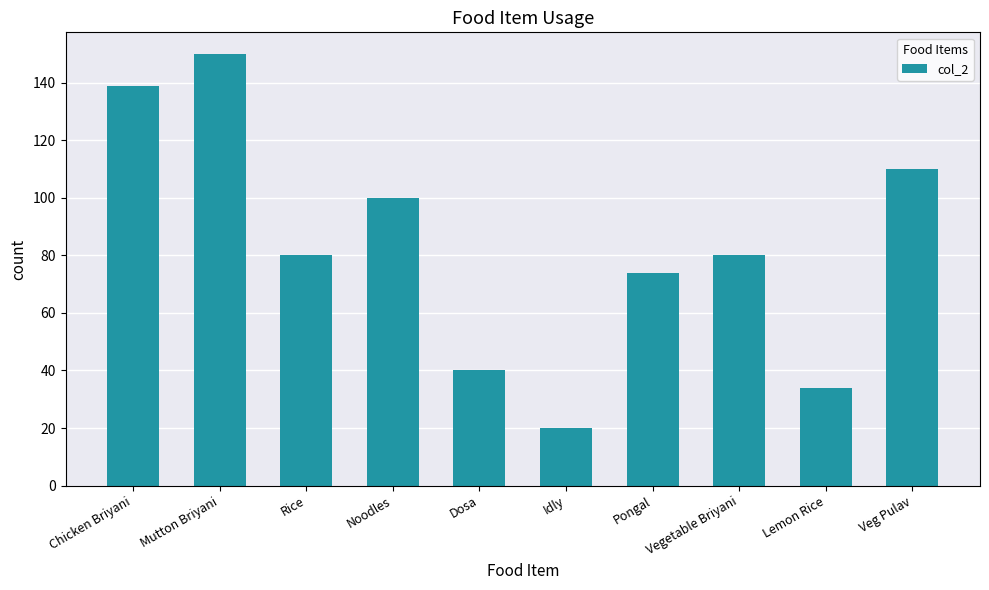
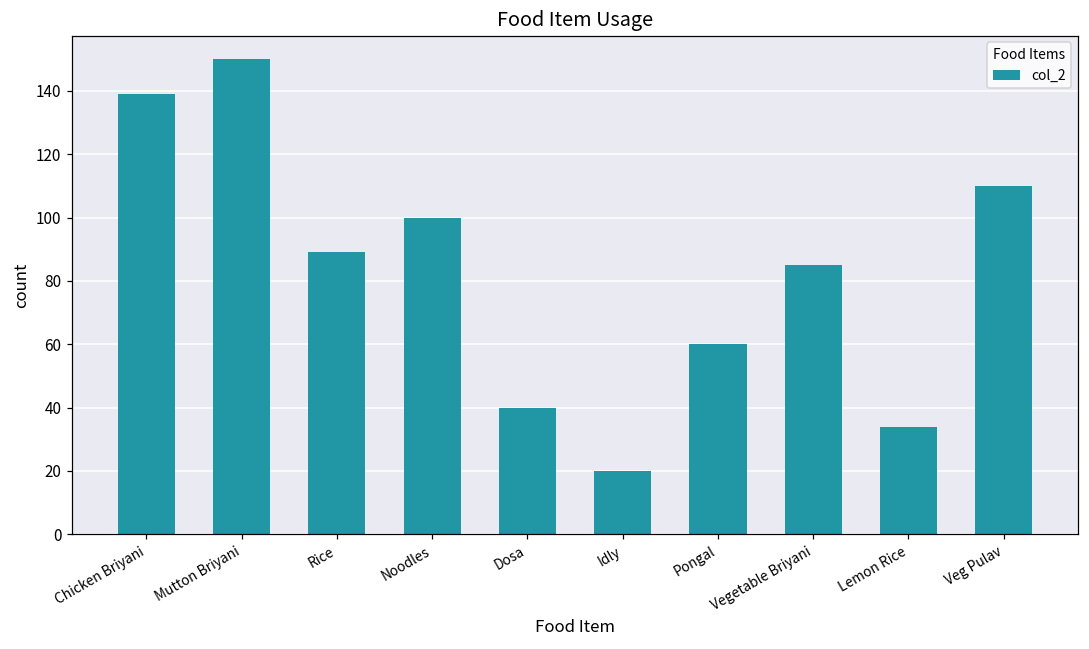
Rice: 80 -> 89
Pongal: 74 -> 60
Vegetable Briyani: 80 -> 85
